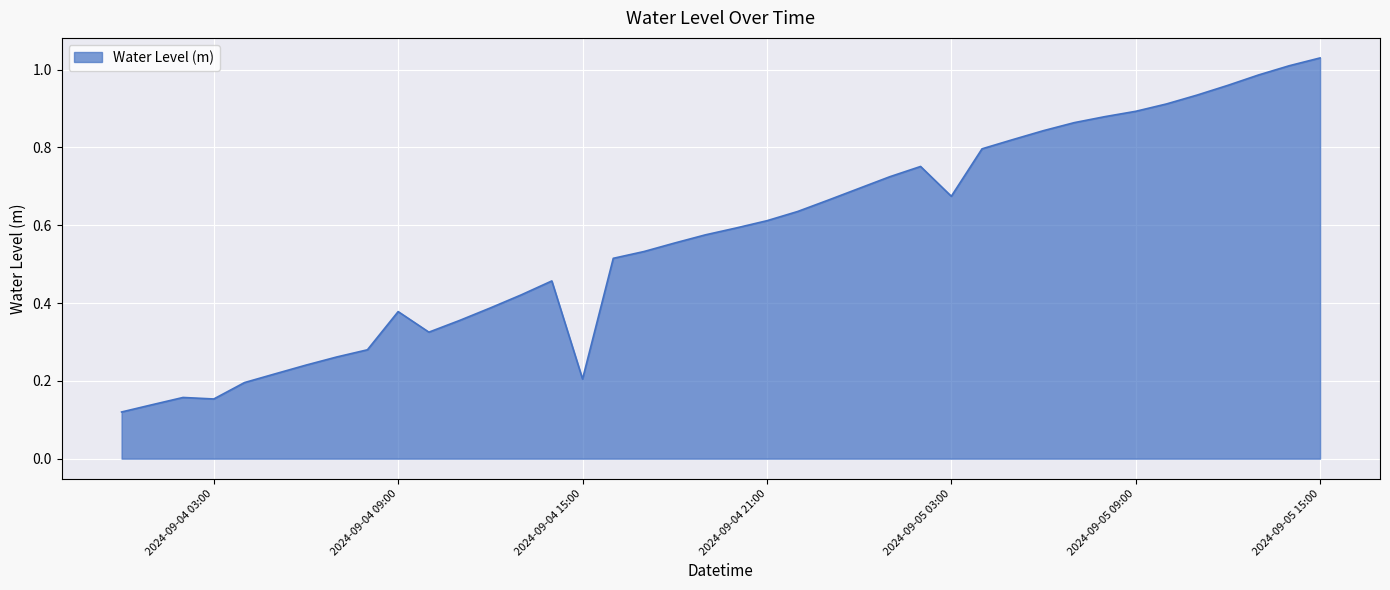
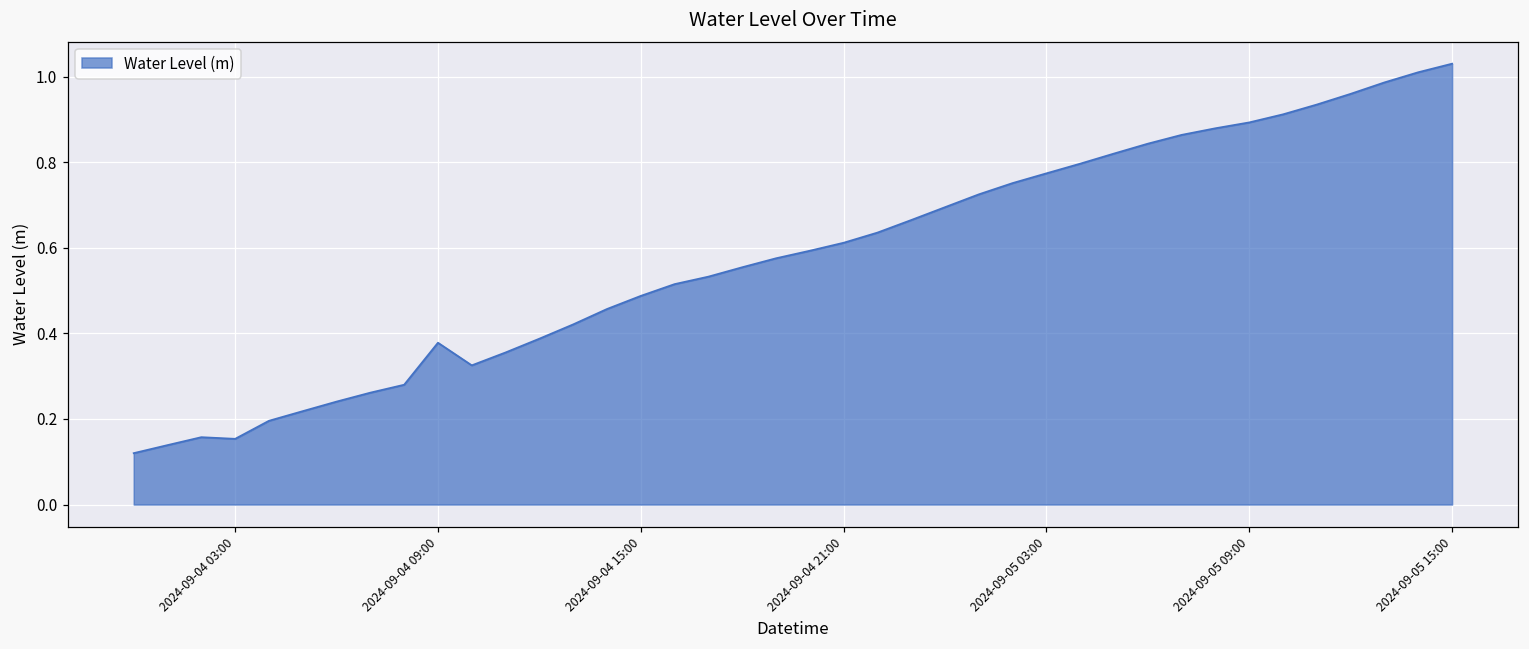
2024-09-04 15:00: 0.20 -> 0.49
2024-09-05 03:00: 0.67 -> 0.77
